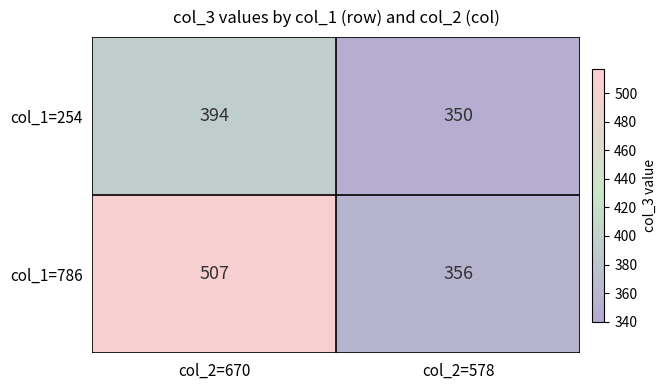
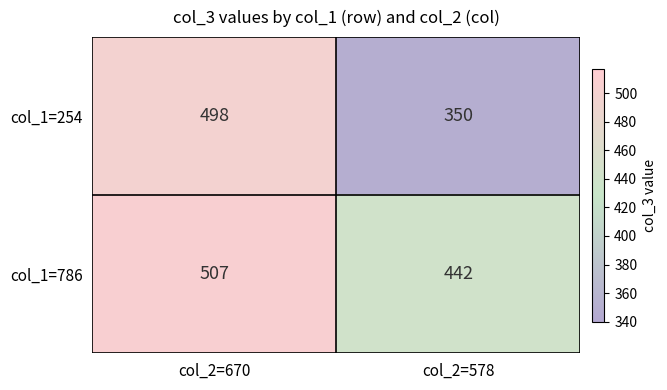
col_1=254, col_2=670: 394 -> 498
col_1=786, col_2=578: 356 -> 442
